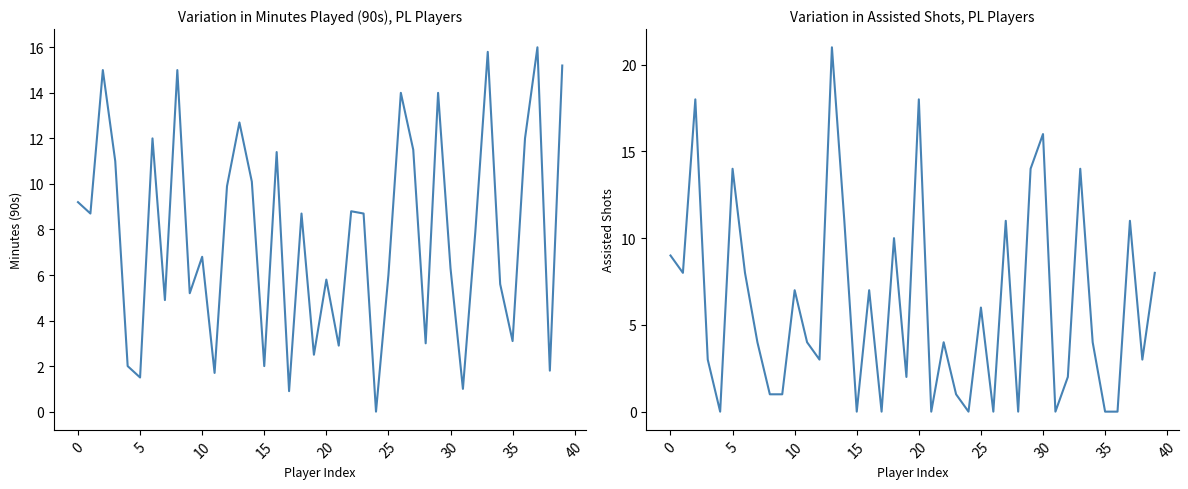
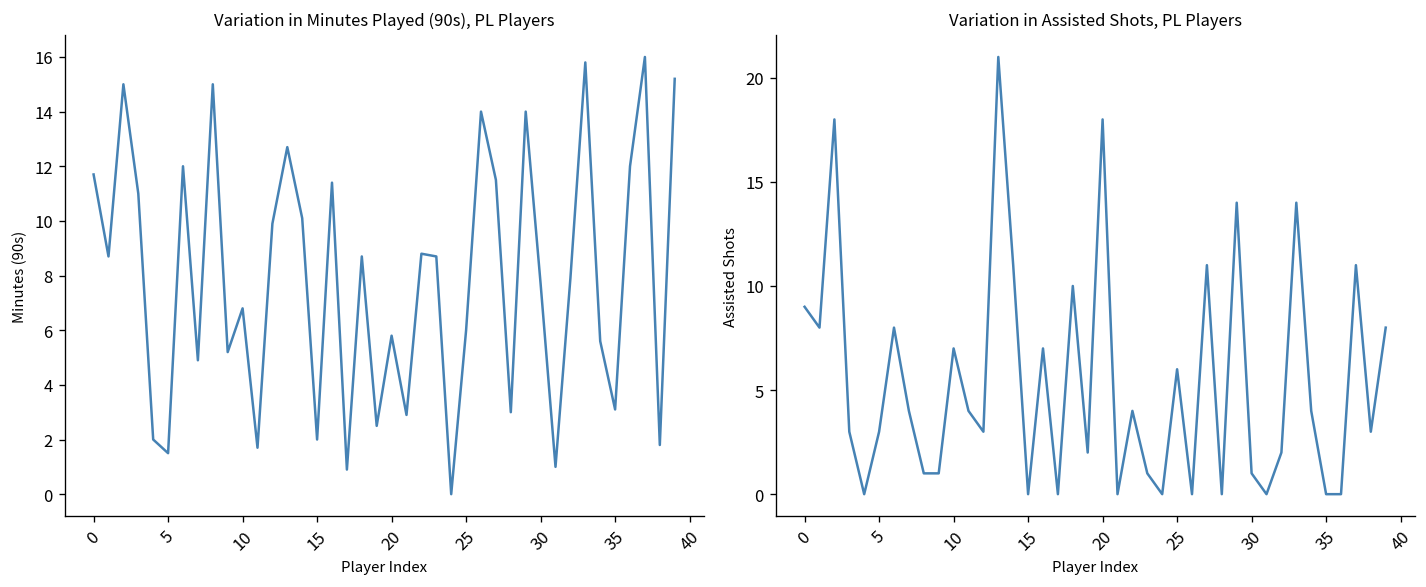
Variation in Minutes Played (90s), PL Players, 0: 9.2 -> 11.7
Variation in Minutes Played (90s), PL Players, 30: 6.3 -> 7.7
Variation in Assisted Shots, PL Players, 5: 14 -> 3
Variation in Assisted Shots, PL Players, 30: 16 -> 1
